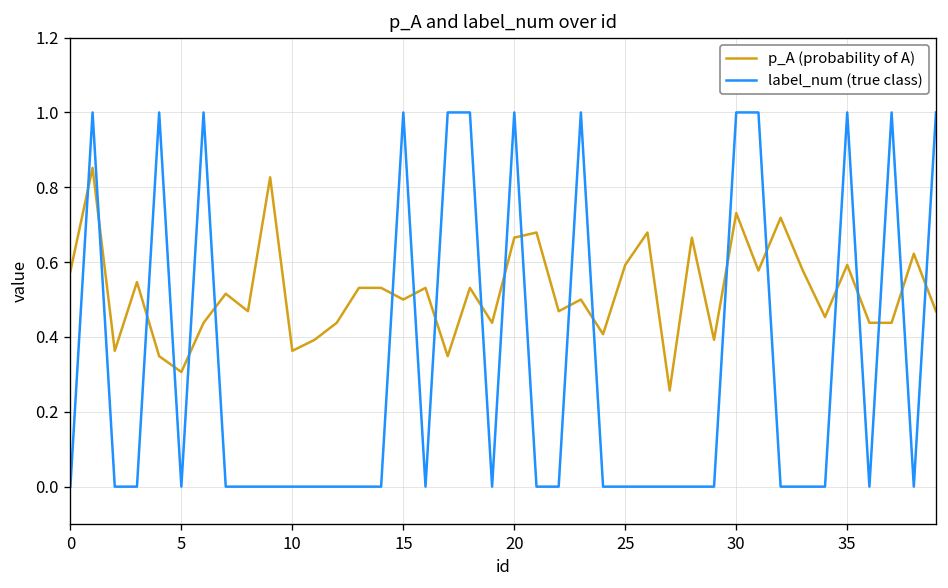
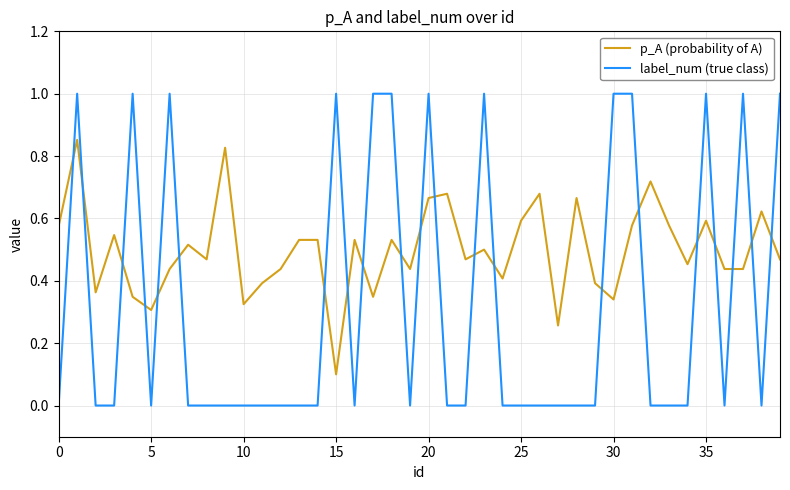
p_A (probability of A), 10: 0.36 -> 0.32
p_A (probability of A), 15: 0.5 -> 0.1
p_A (probability of A), 30: 0.73 -> 0.34
